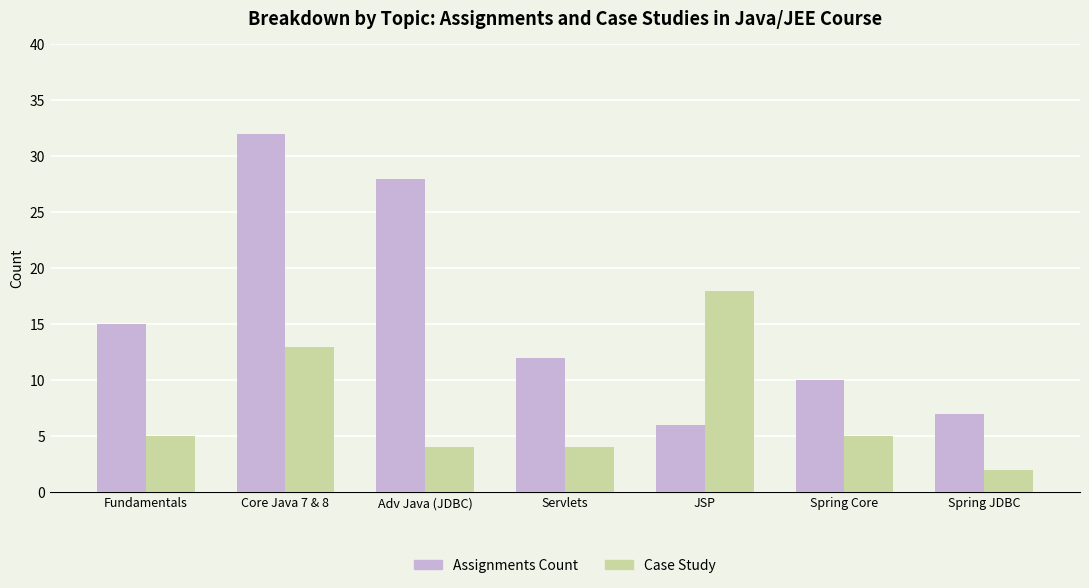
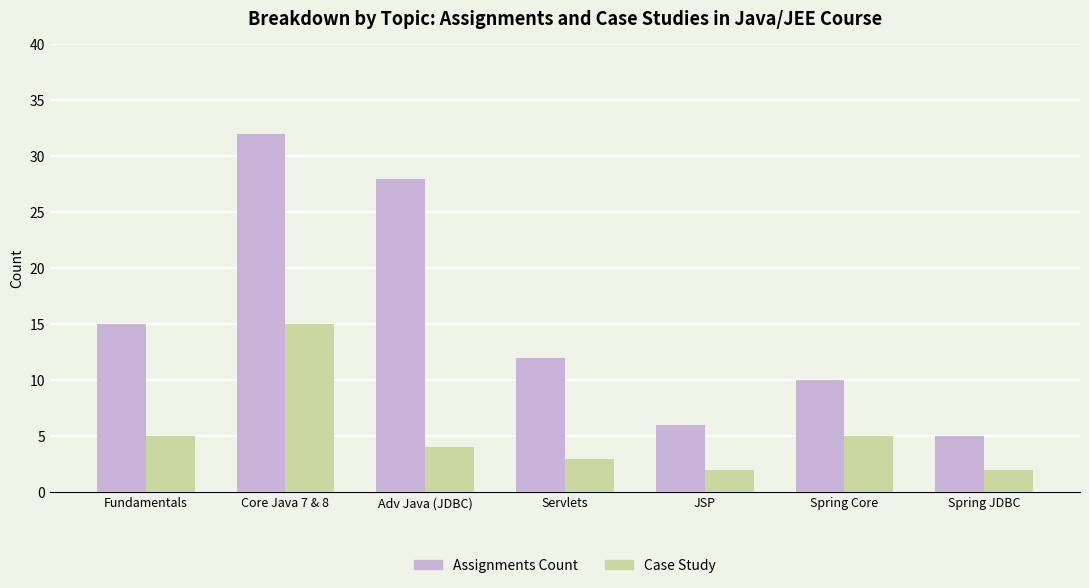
Case Study, Core Java 7 & 8: 13 -> 15
Case Study, Servlets: 4 -> 3
Case Study, JSP: 18 -> 2
Assignments Count, Spring JDBC: 7 -> 5
